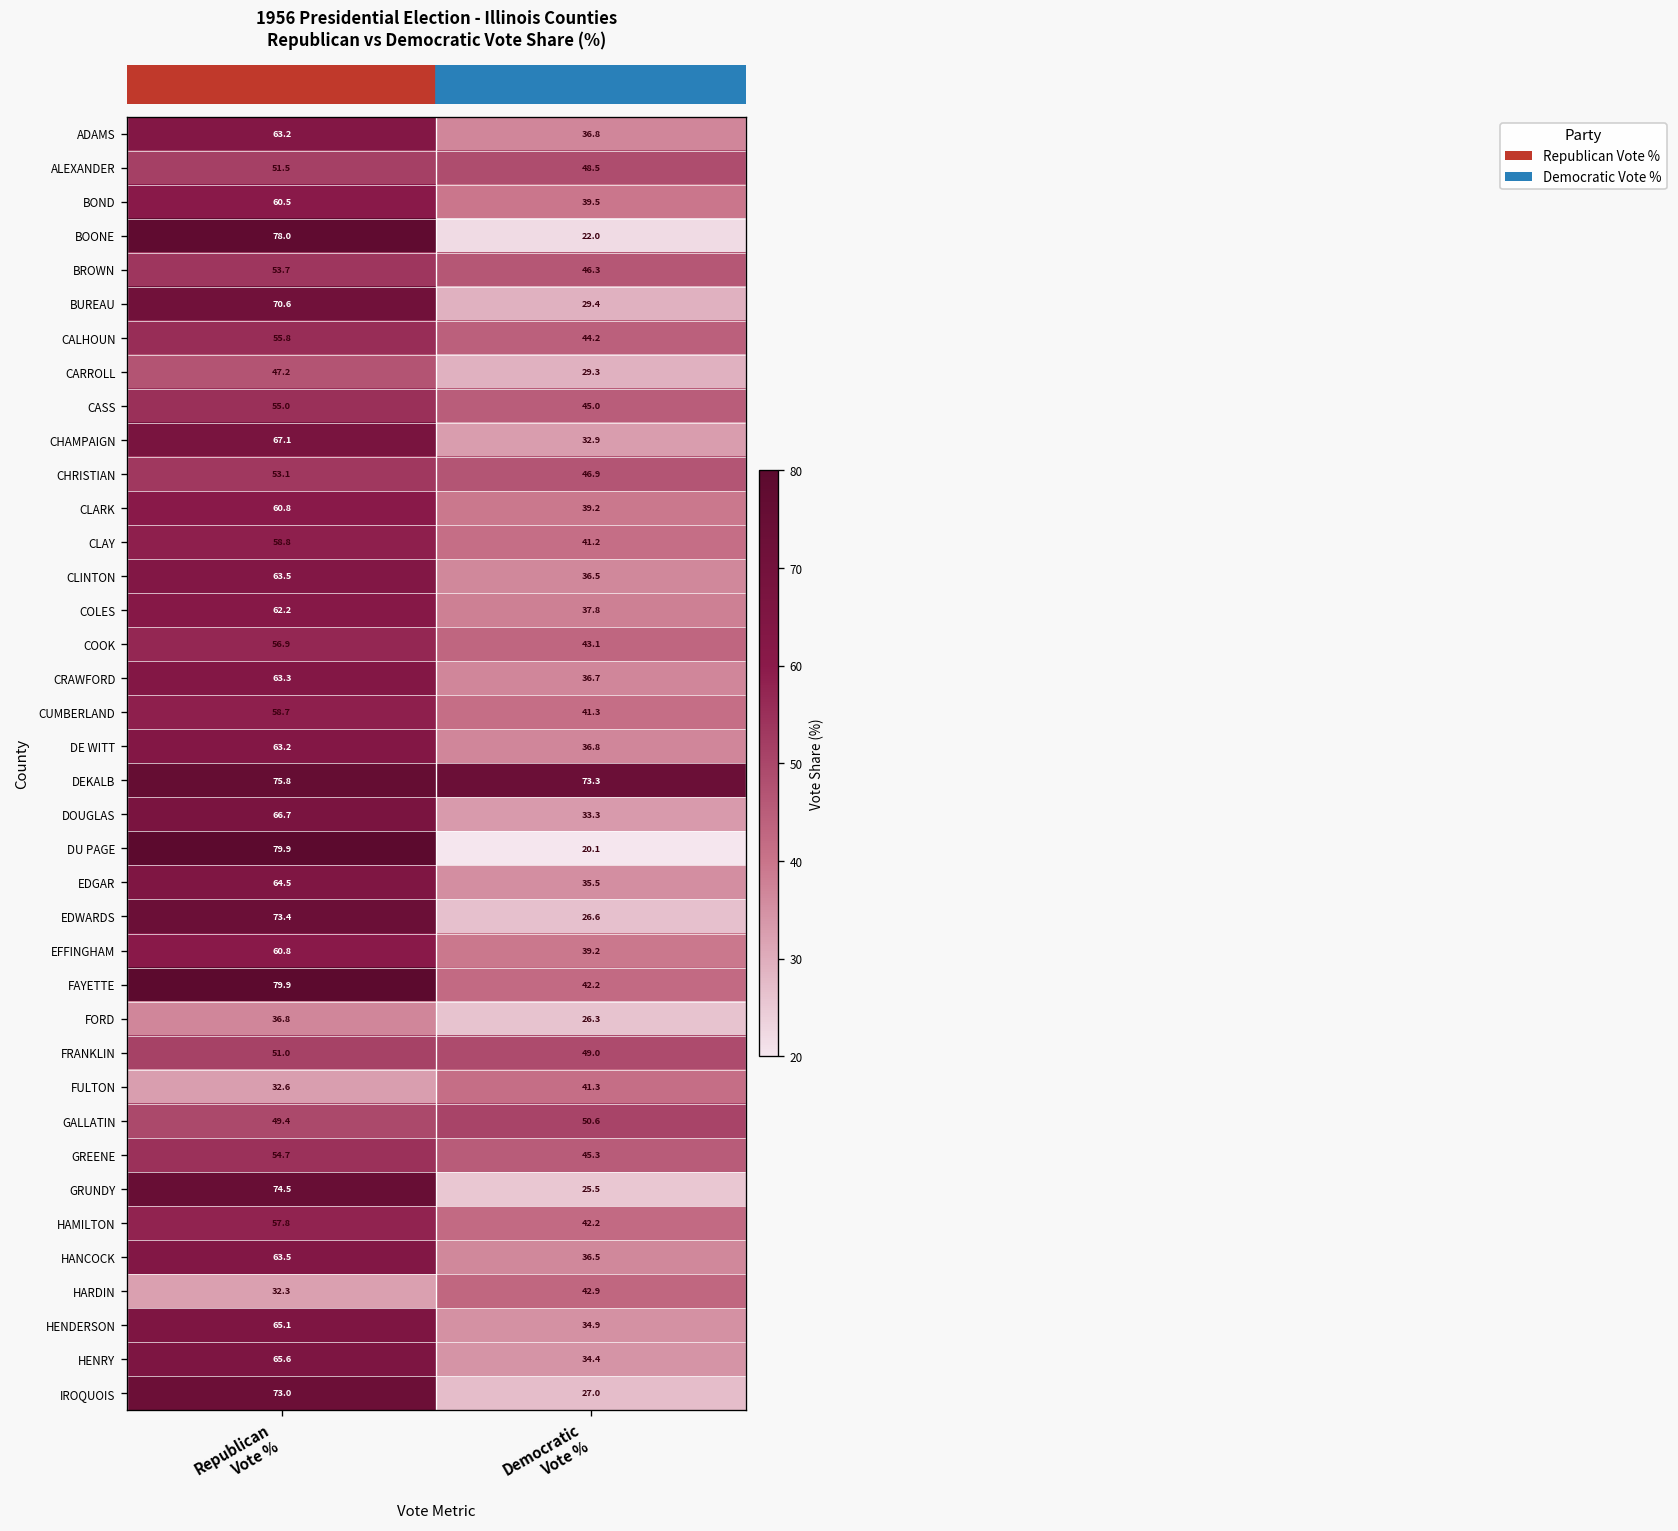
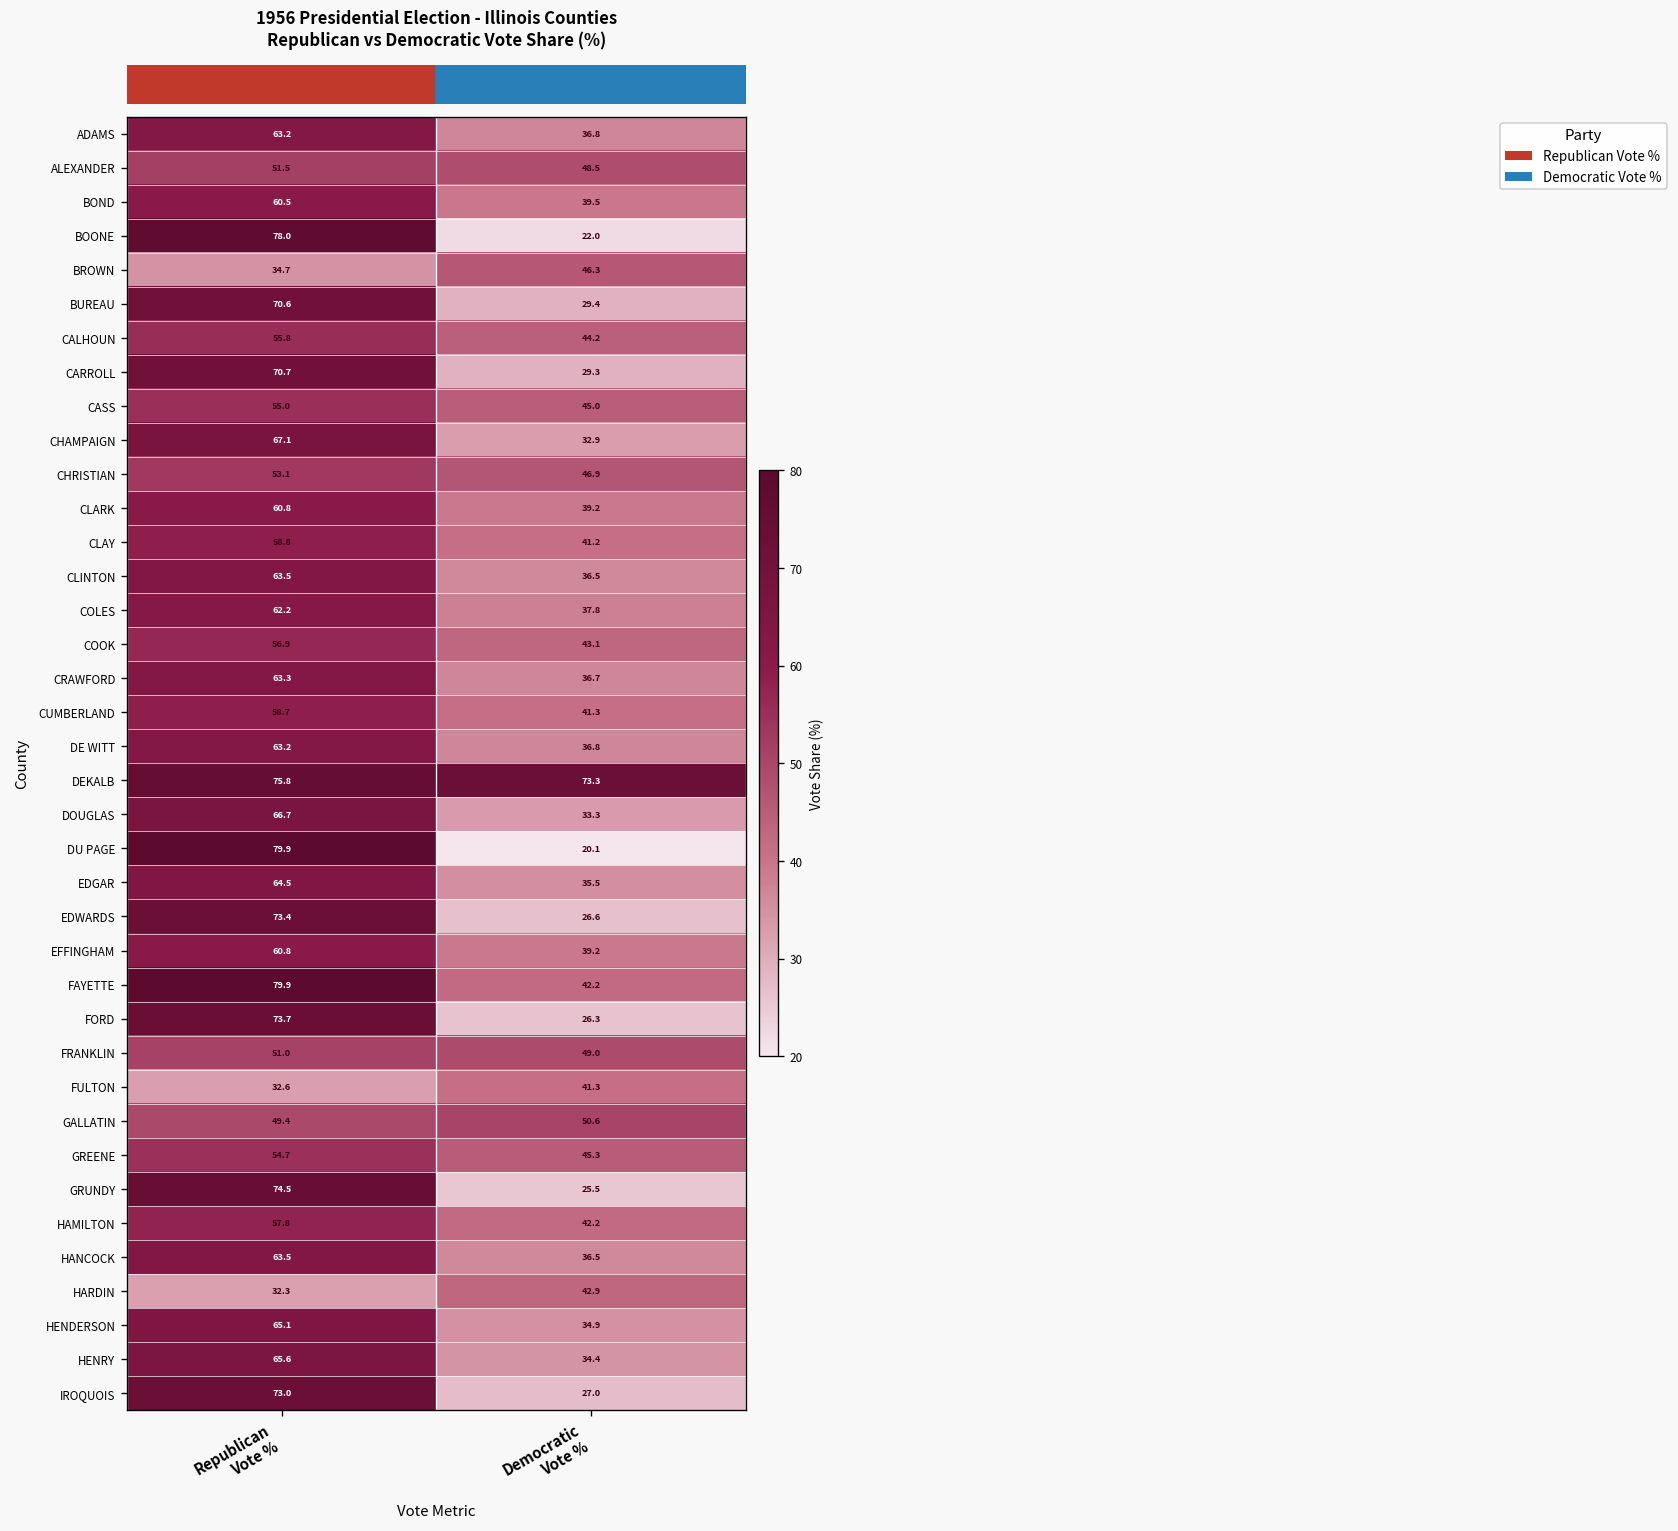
BROWN, Republican Vote %: 53.7 -> 34.7
CARROLL, Republican Vote %: 47.2 -> 70.7
FORD, Republican Vote %: 36.8 -> 73.7
